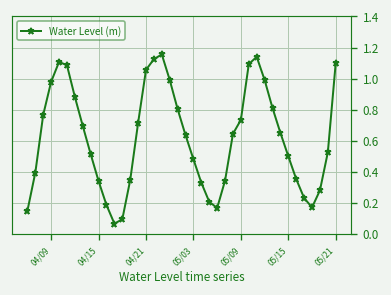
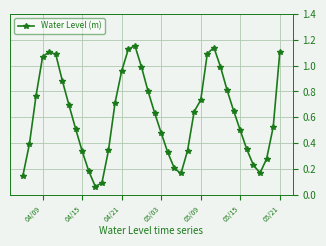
04/09: 0.98 -> 1.07
04/21: 1.06 -> 0.96
